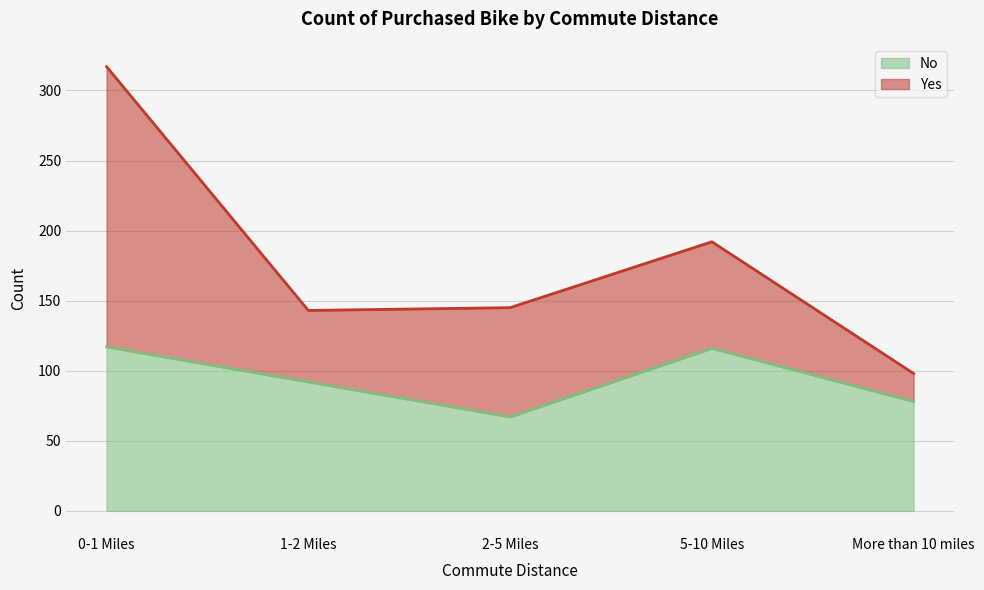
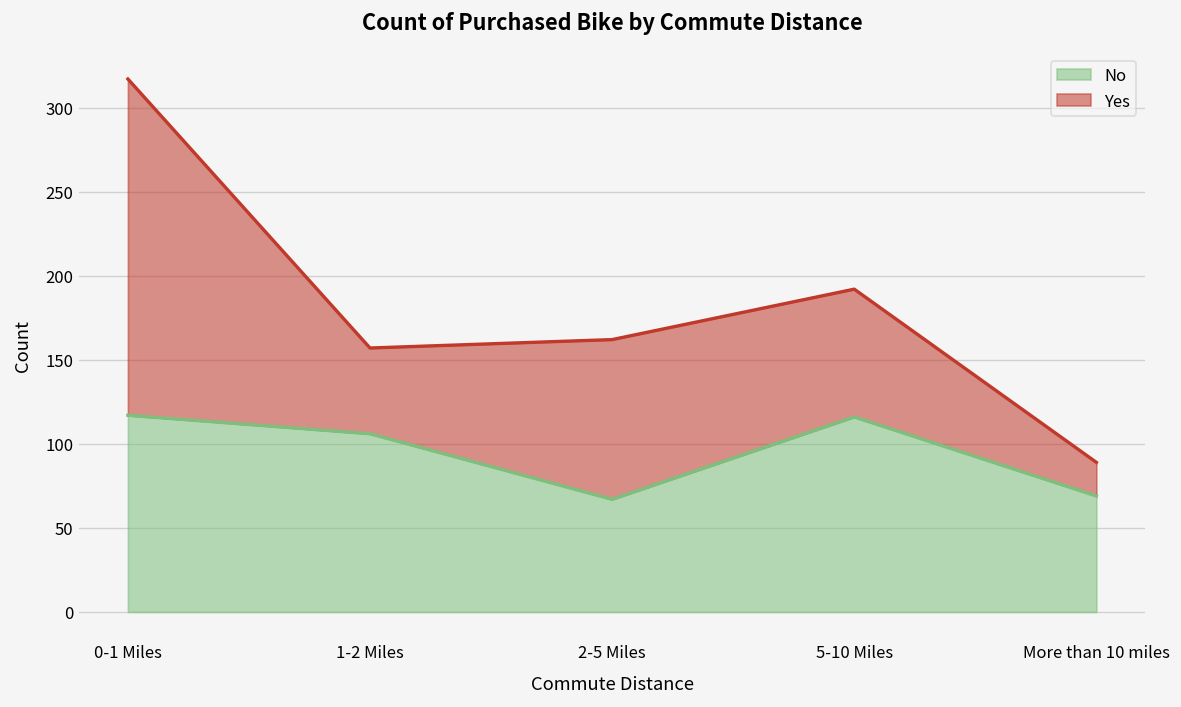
No, 1-2 Miles: 92 -> 106
Yes, 2-5 Miles: 78 -> 95
No, More than 10 miles: 78 -> 69
